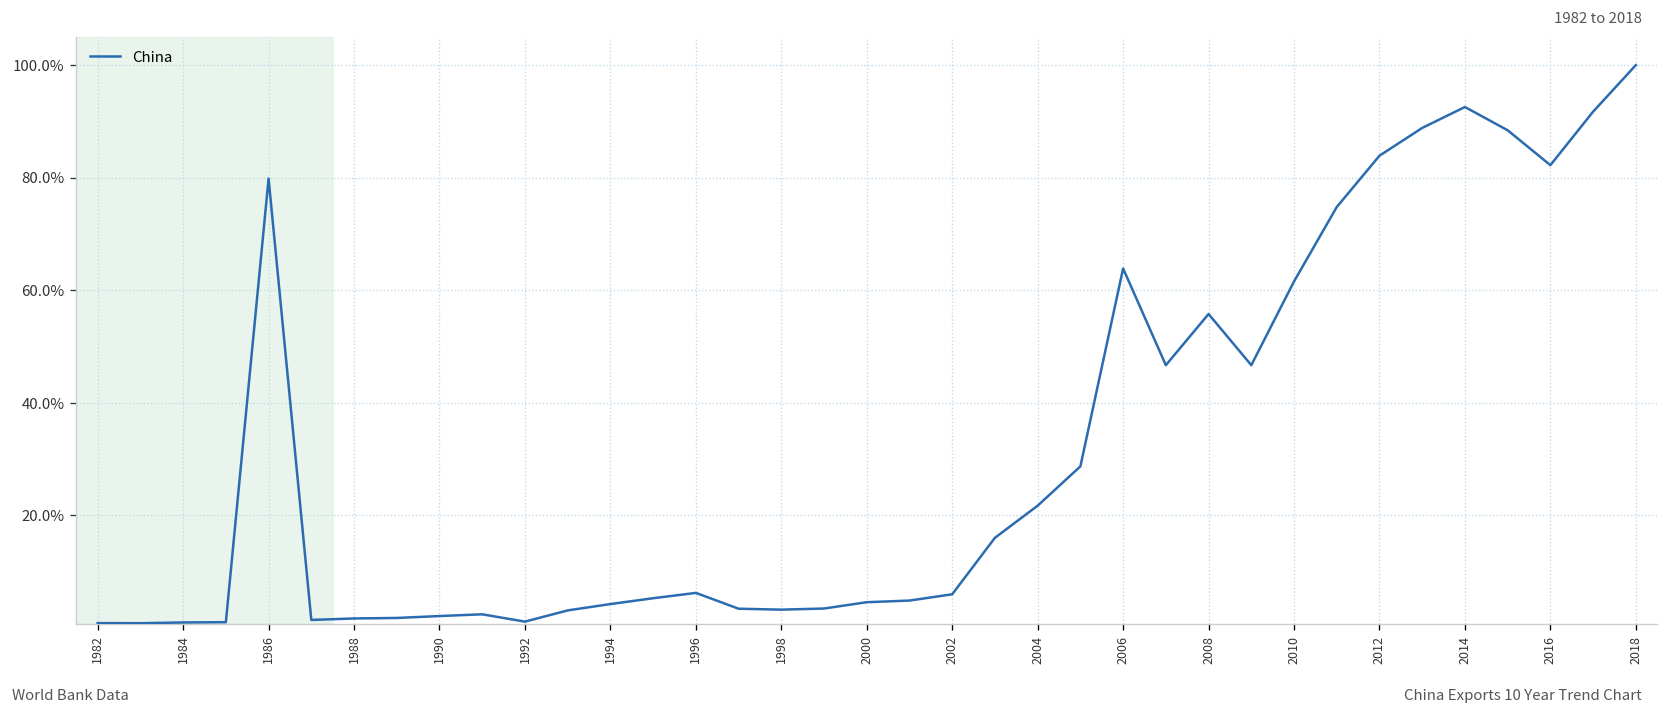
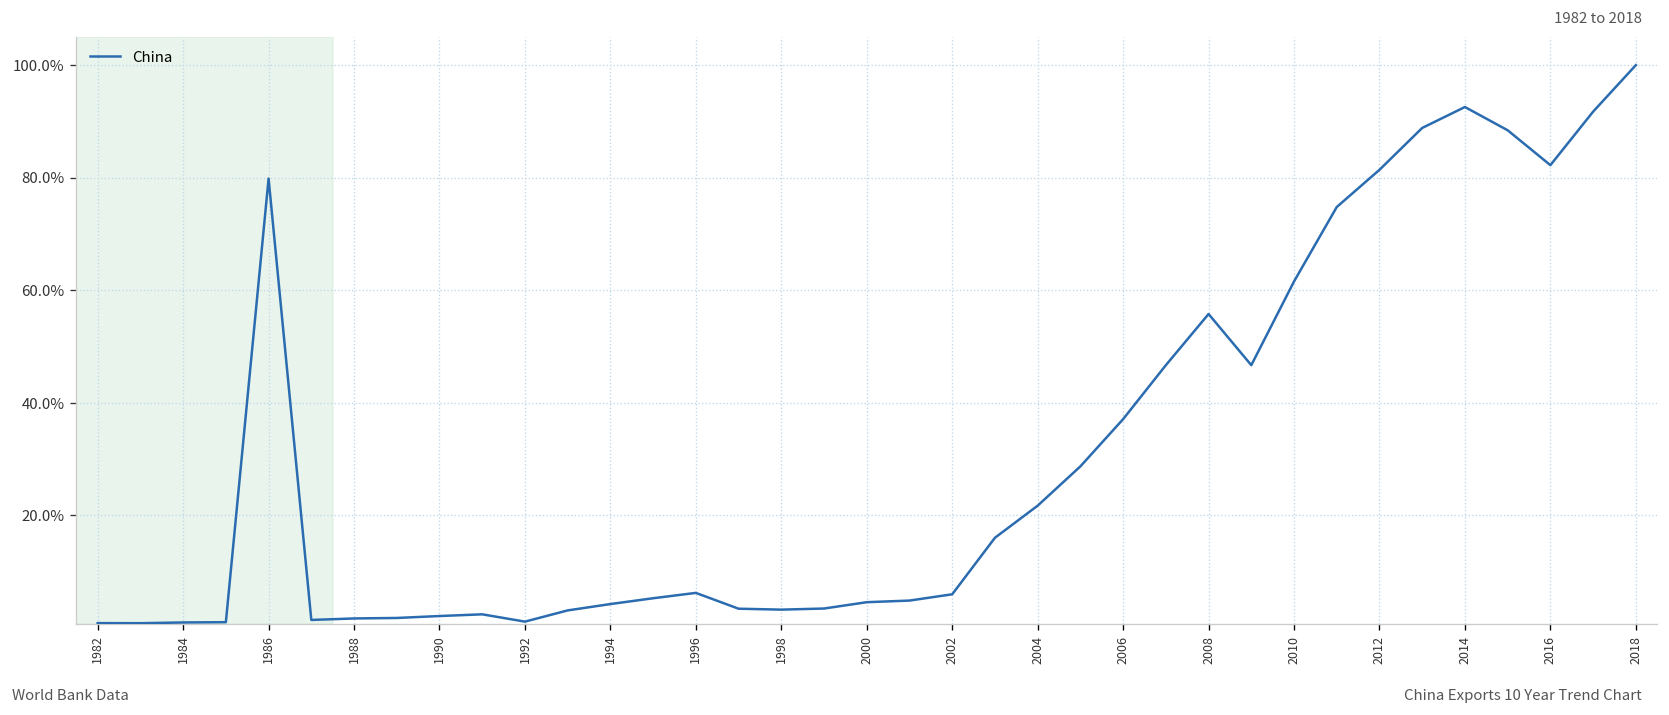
2006: 64% -> 37%
2012: 84% -> 81%
